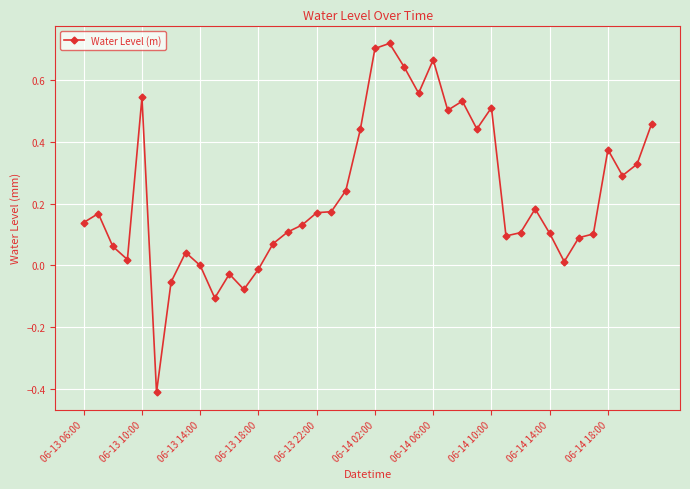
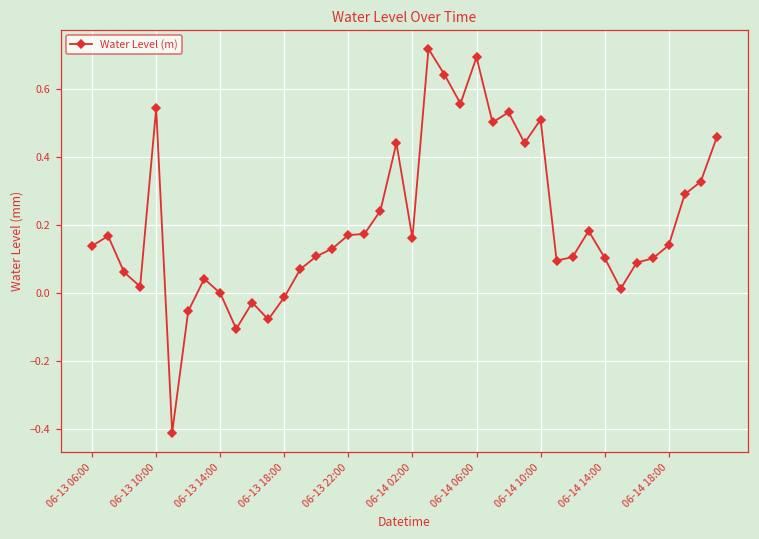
06-14 02:00: 0.70 -> 0.16
06-14 06:00: 0.66 -> 0.69
06-14 18:00: 0.37 -> 0.14
